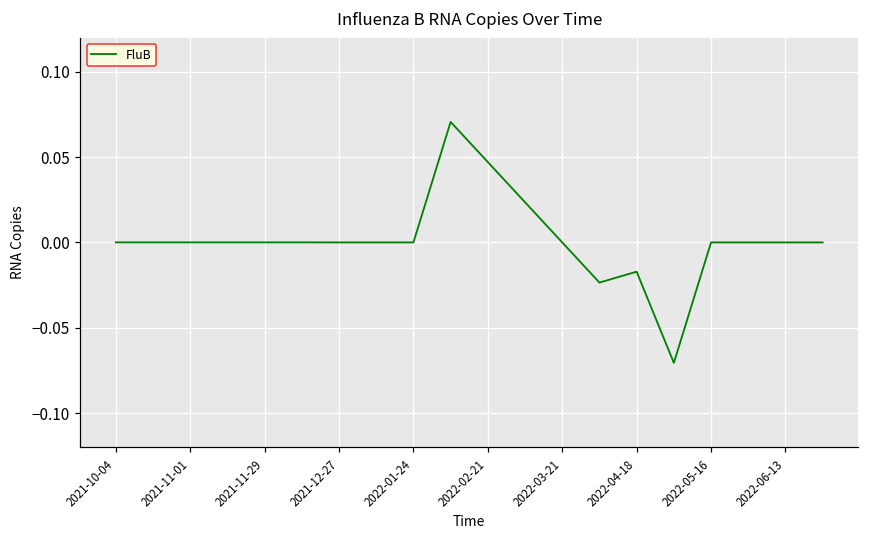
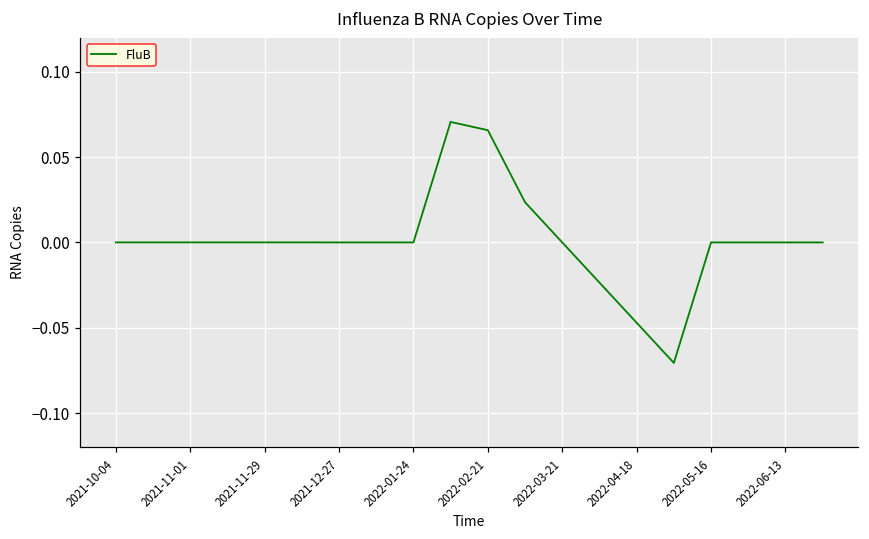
2022-02-21: 0.047 -> 0.066
2022-04-18: -0.017 -> -0.047
